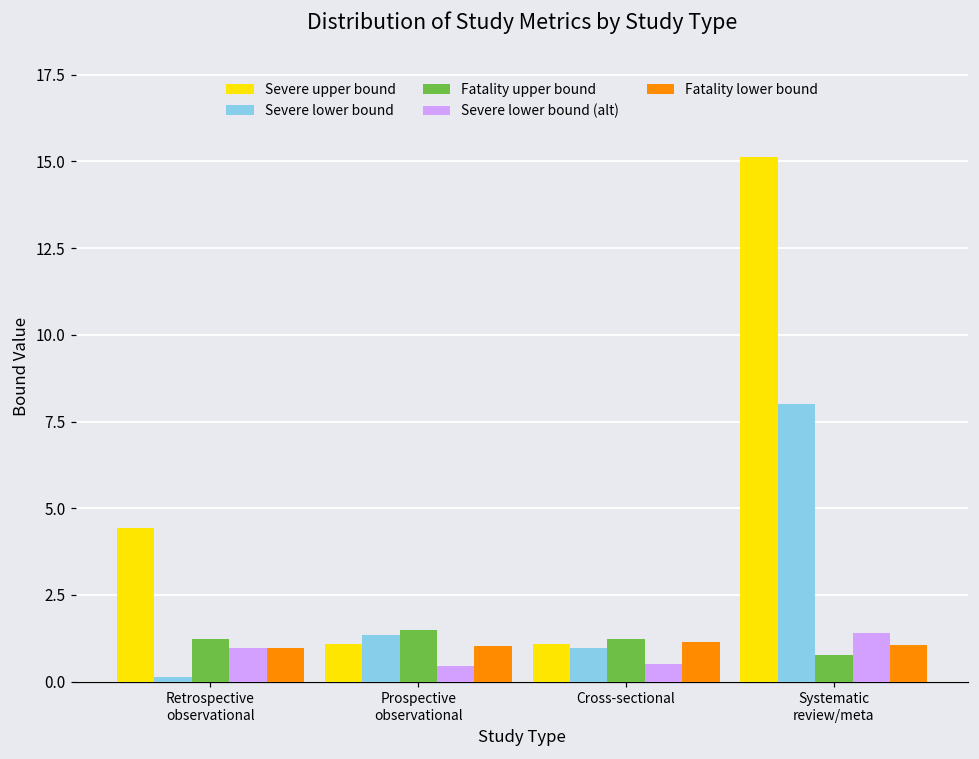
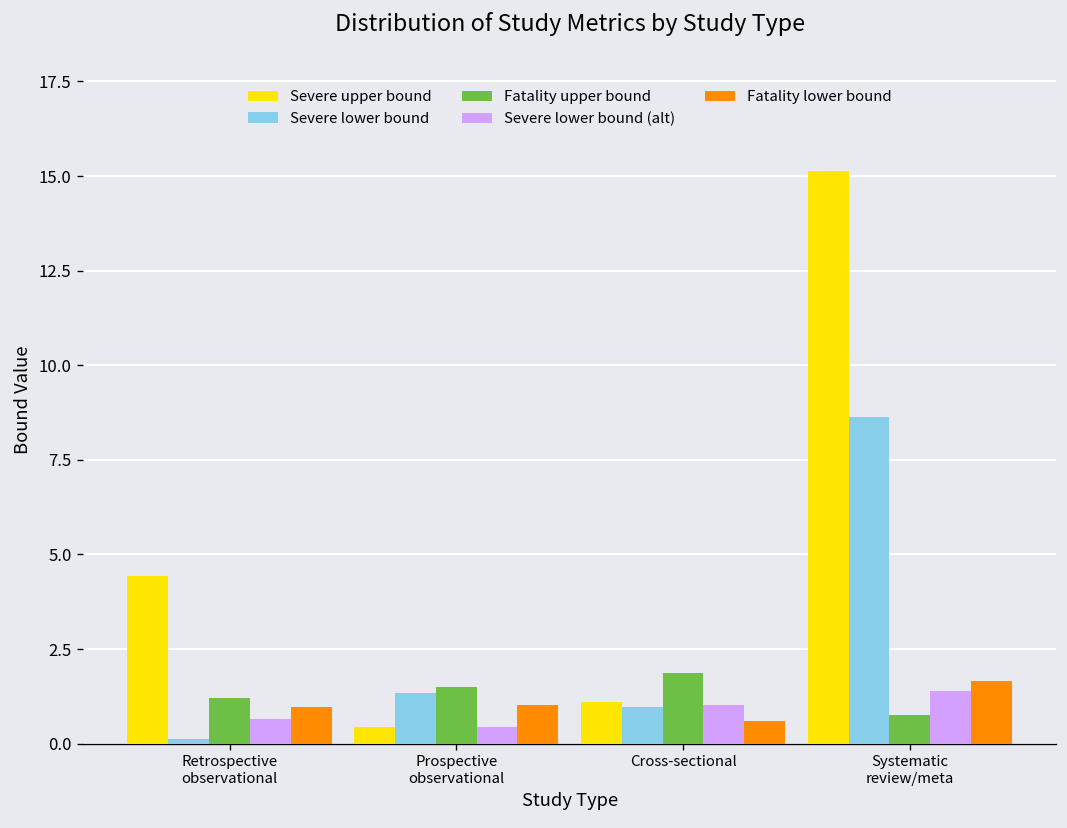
Severe lower bound (alt), Retrospective observational: 1.0 -> 0.7
Severe upper bound, Prospective observational: 1.1 -> 0.5
Fatality upper bound, Cross-sectional: 1.2 -> 1.9
Severe lower bound (alt), Cross-sectional: 0.5 -> 1.0
Fatality lower bound, Cross-sectional: 1.1 -> 0.6
Severe lower bound, Systematic review/meta: 8.0 -> 8.6
Fatality lower bound, Systematic review/meta: 1.1 -> 1.7
